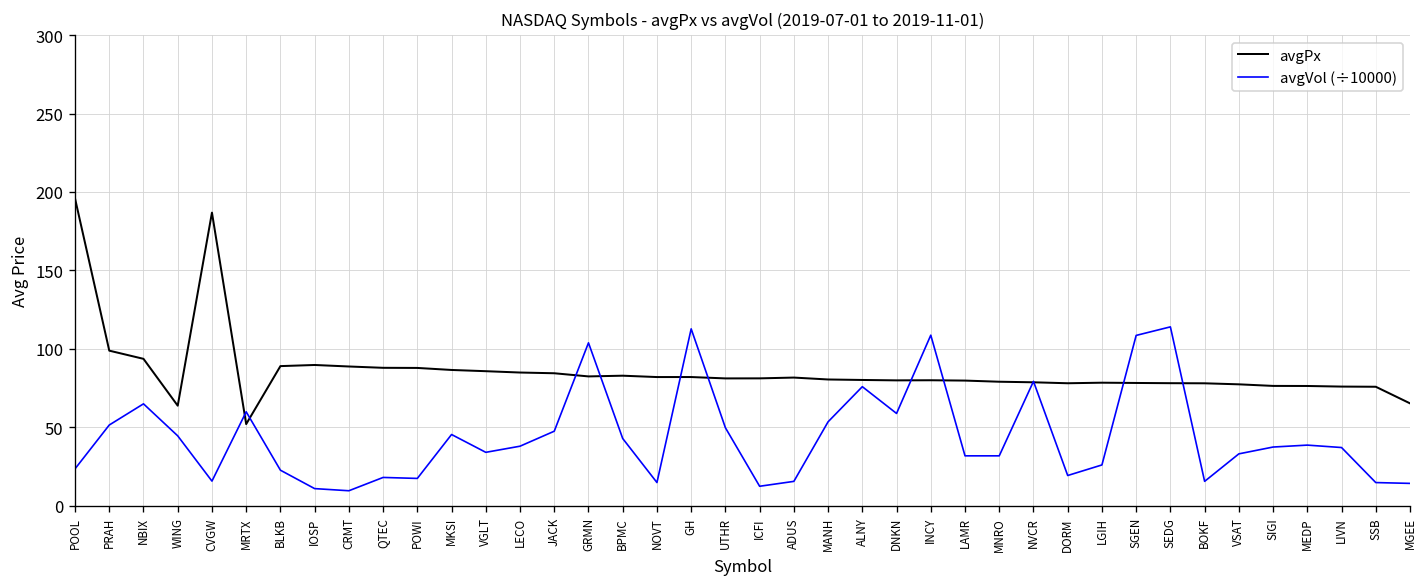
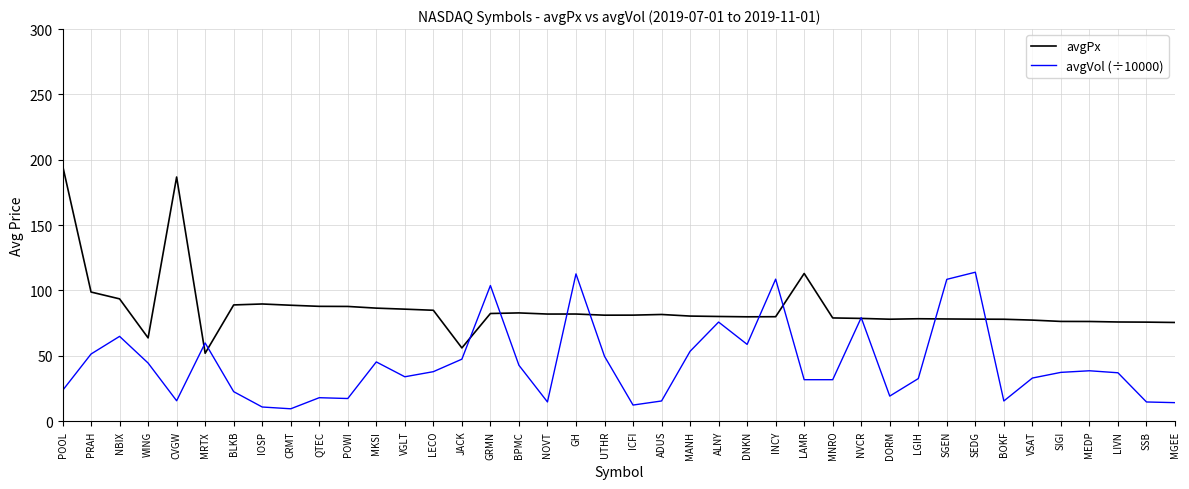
avgPx, JACK: 84 -> 56
avgPx, LAMR: 80 -> 113
avgVol (÷10000), LGIH: 26 -> 33
avgPx, MGEE: 65 -> 75
